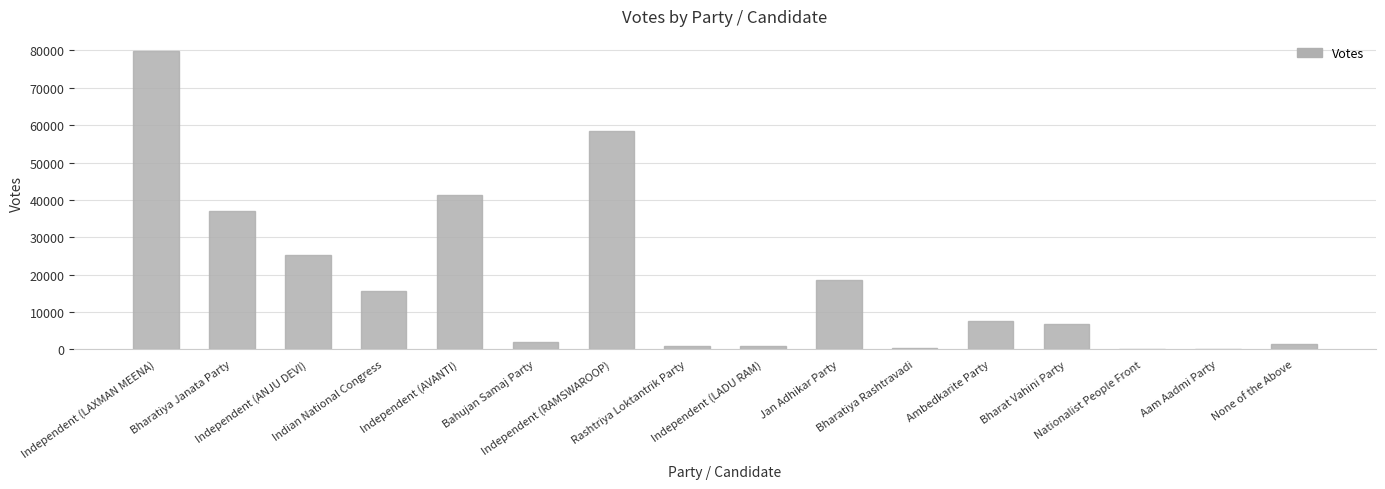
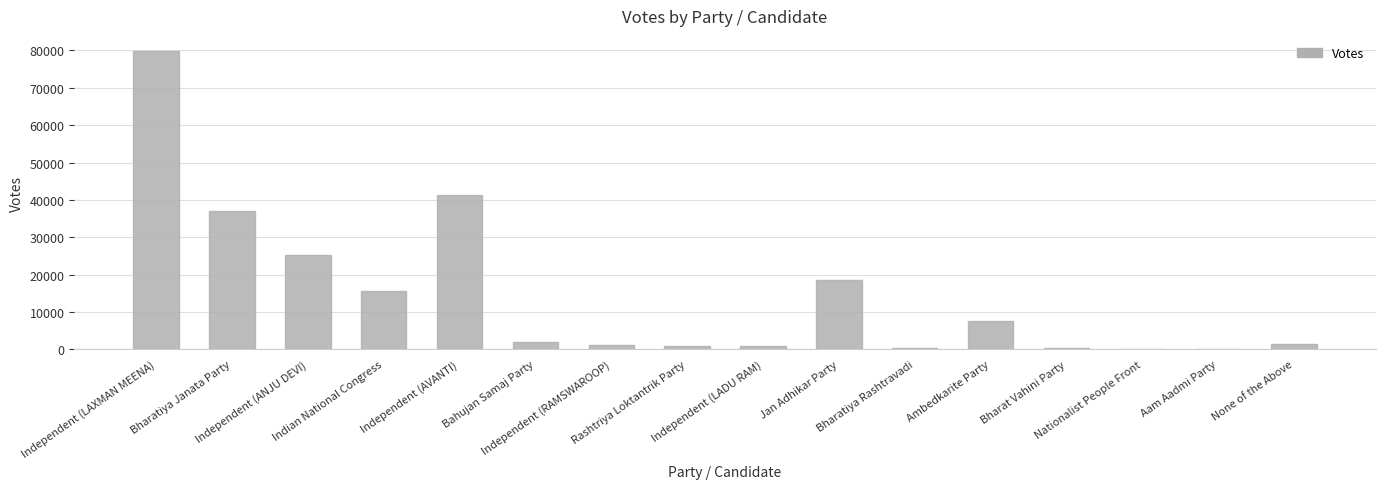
Independent (RAMSWAROOP): 58000 -> 1000
Bharat Vahini Party: 7000 -> 0
